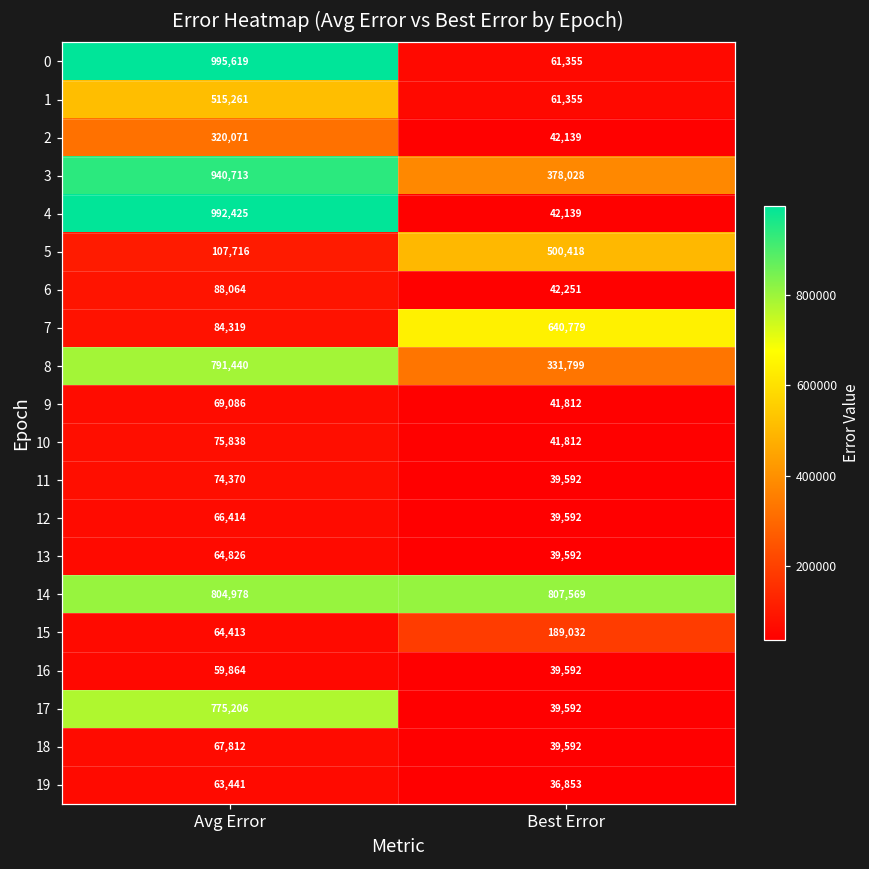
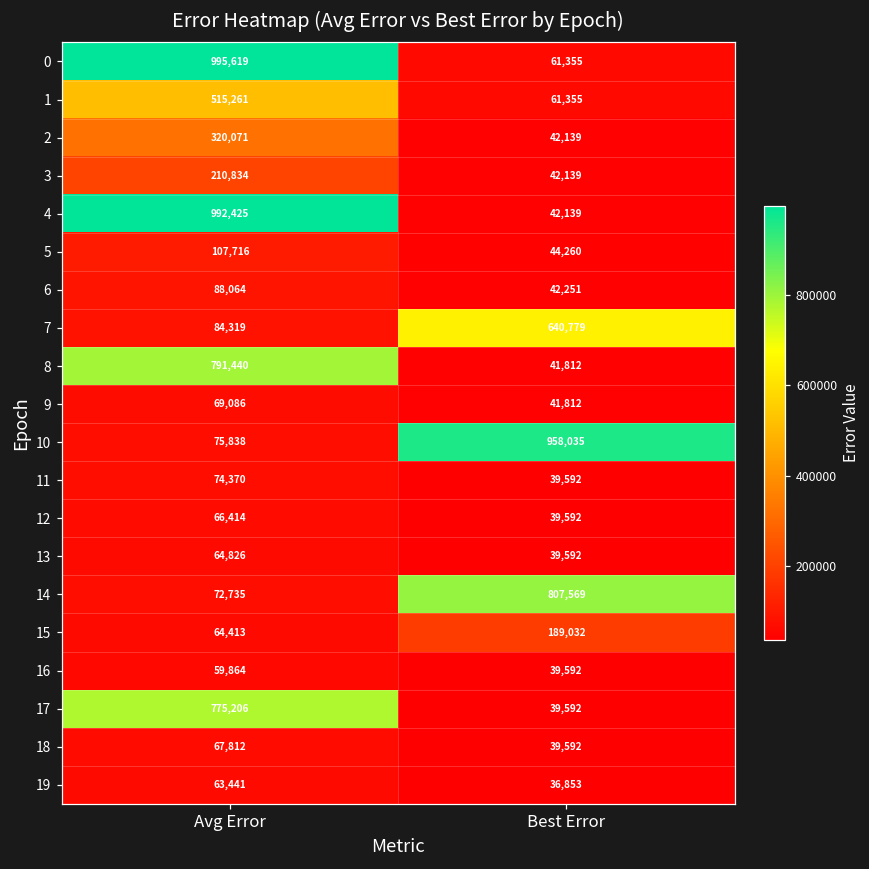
3, Avg Error: 940,713 -> 210,834
3, Best Error: 378,028 -> 42,139
5, Best Error: 500,418 -> 44,260
8, Best Error: 331,799 -> 41,812
10, Best Error: 41,812 -> 958,035
14, Avg Error: 804,978 -> 72,735
